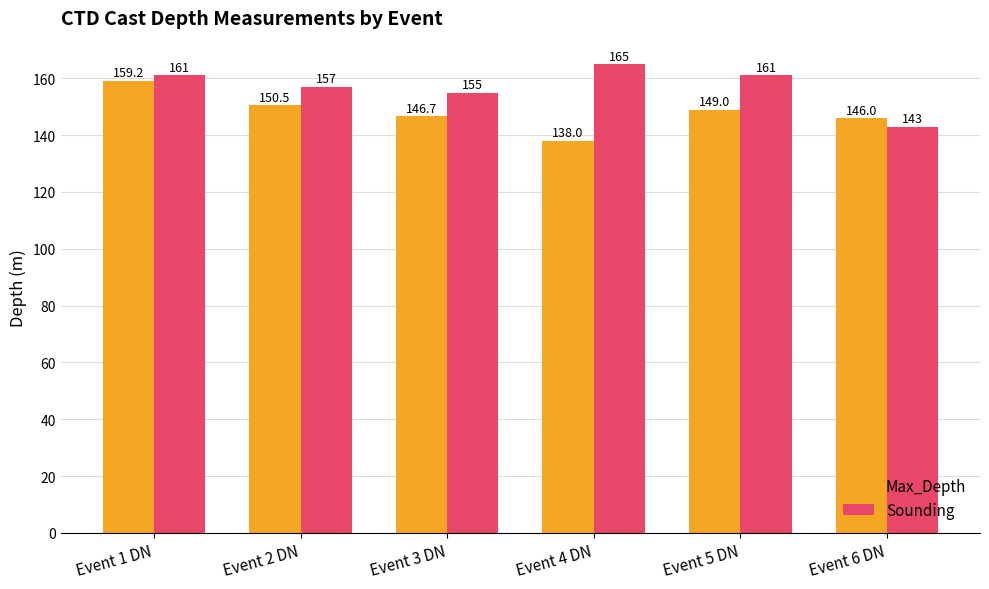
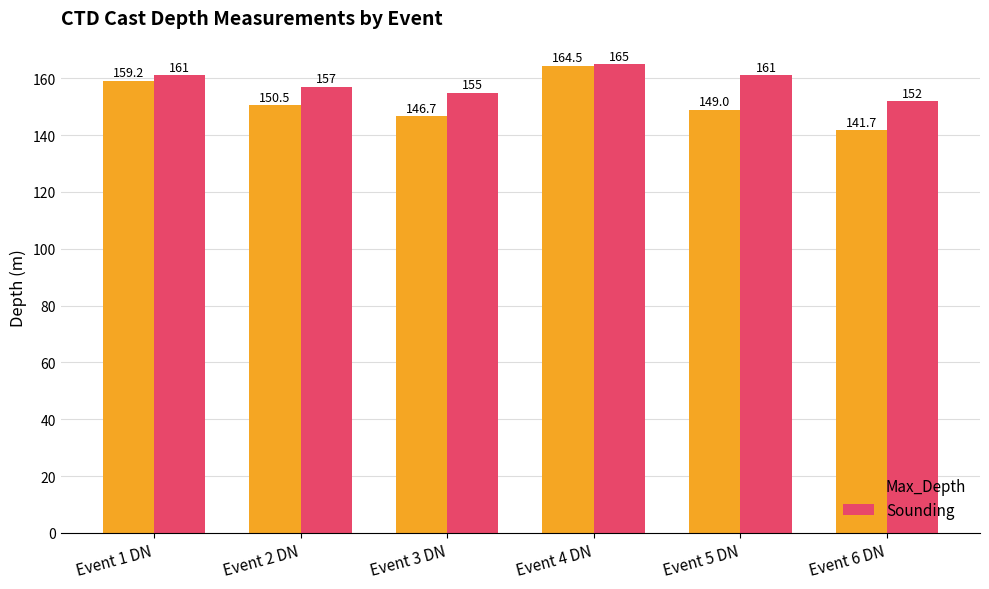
Max_Depth, Event 4 DN: 138.0 -> 164.5
Max_Depth, Event 6 DN: 146.0 -> 141.7
Sounding, Event 6 DN: 143 -> 152
